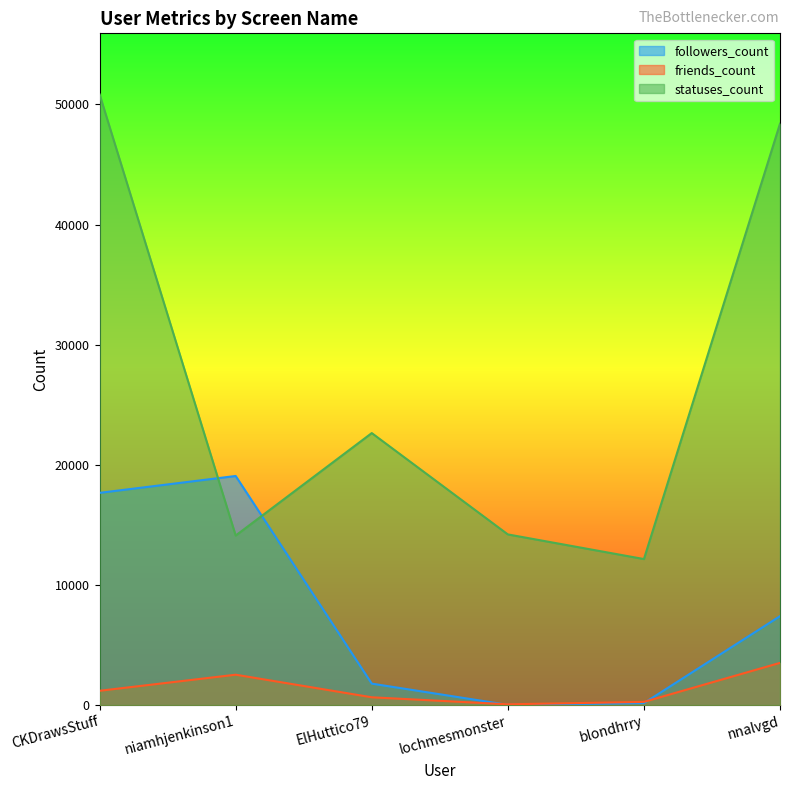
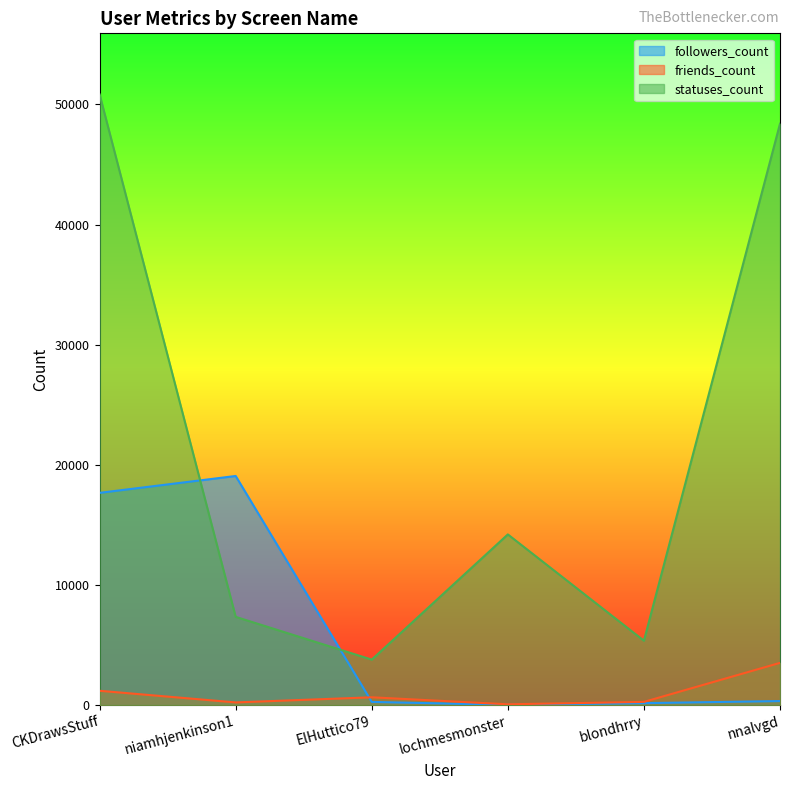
friends_count, niamhjenkinson1: 2500 -> 200
statuses_count, niamhjenkinson1: 14100 -> 7300
followers_count, ElHuttico79: 1800 -> 300
statuses_count, ElHuttico79: 22600 -> 3800
statuses_count, blondhrry: 12200 -> 5400
followers_count, nnalvgd: 7400 -> 300
